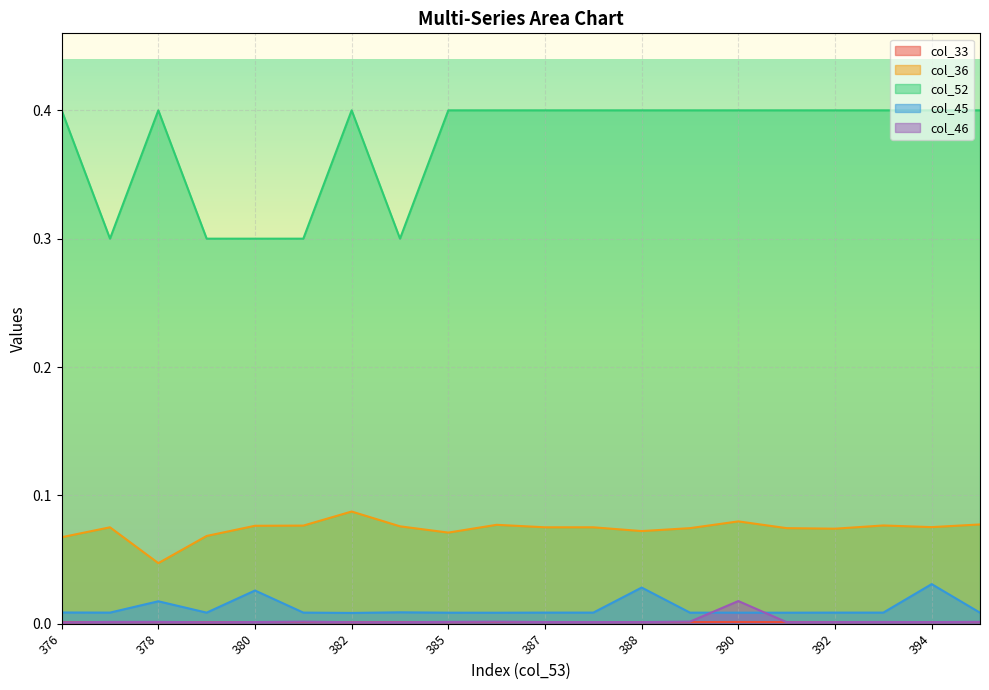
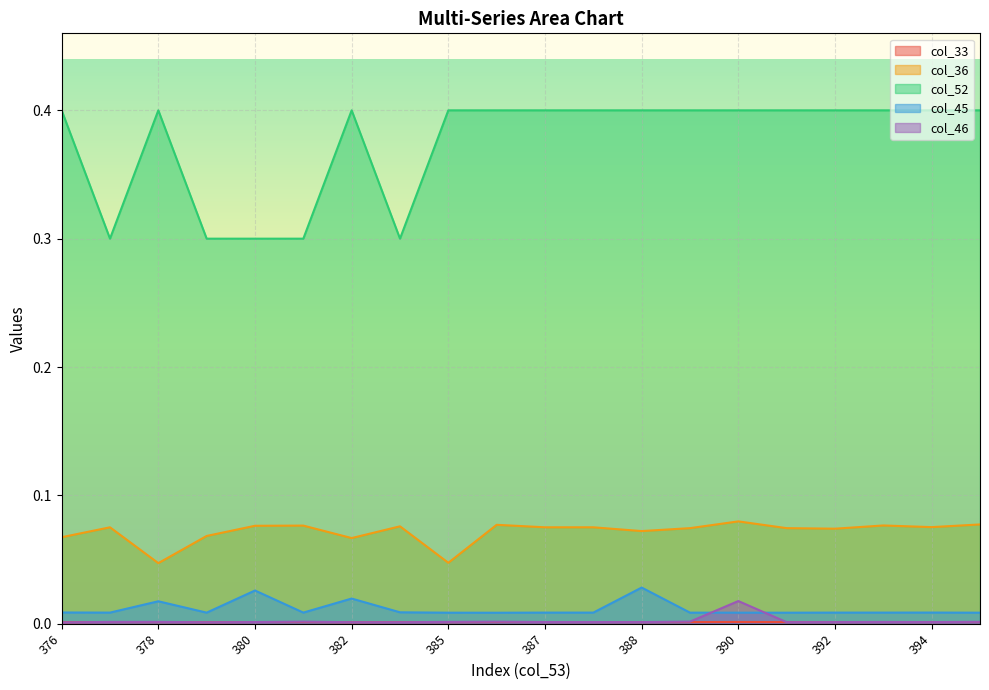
col_36, 382: 0.087 -> 0.067
col_45, 382: 0.008 -> 0.020
col_36, 385: 0.071 -> 0.047
col_45, 394: 0.031 -> 0.009
